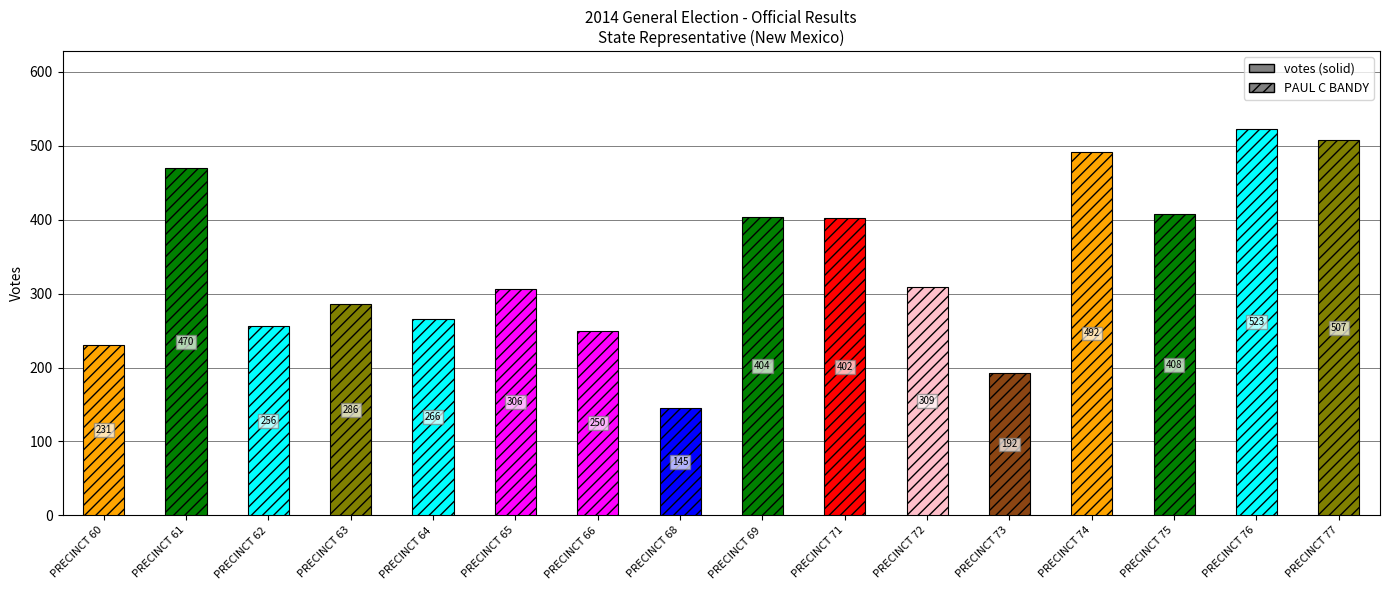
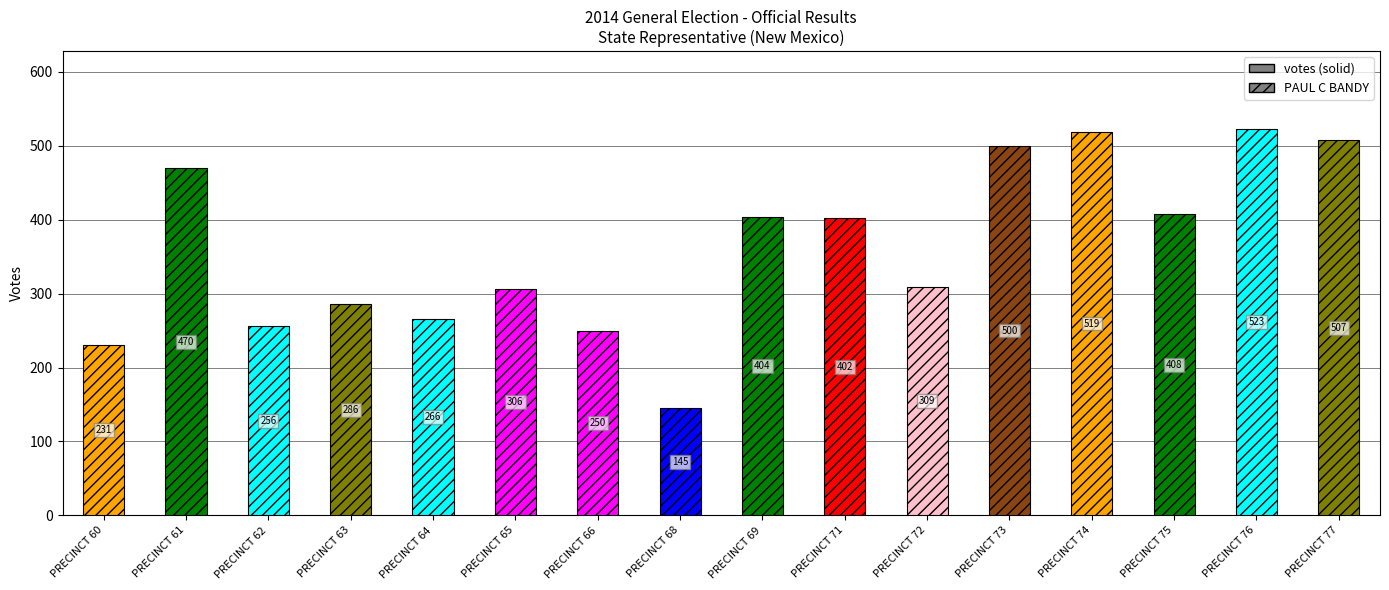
PRECINCT 73: 192 -> 500
PRECINCT 74: 492 -> 519
